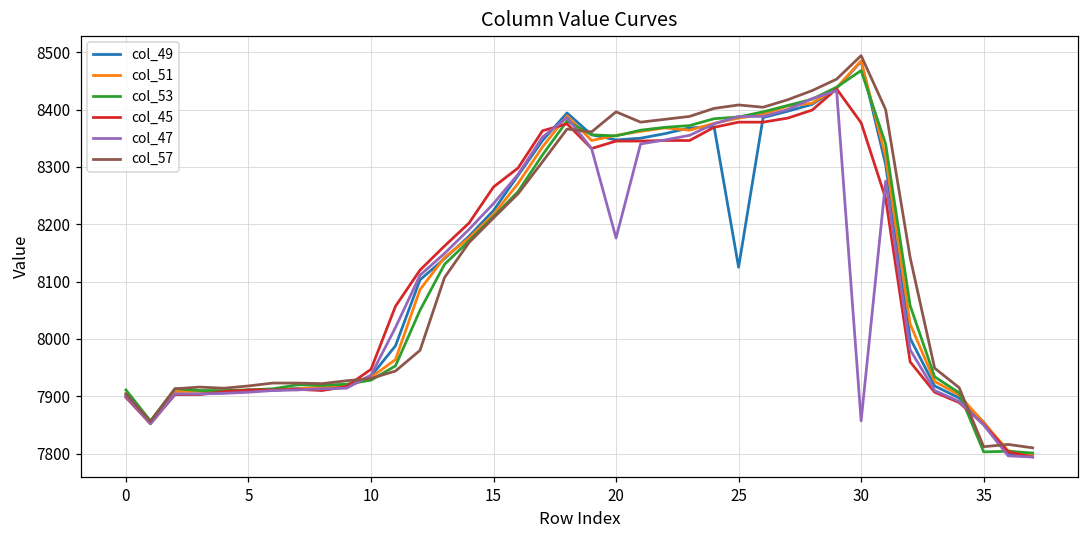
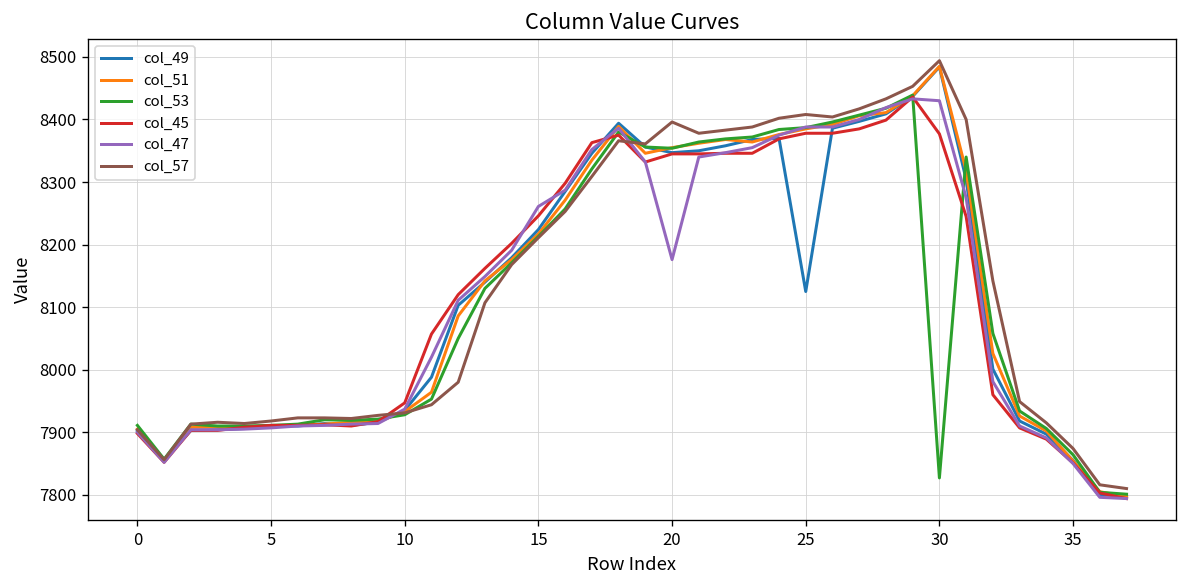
col_45, 15: 8270 -> 8250
col_47, 15: 8240 -> 8260
col_53, 30: 8470 -> 7830
col_47, 30: 7860 -> 8430
col_53, 35: 7800 -> 7860
col_57, 35: 7810 -> 7870
